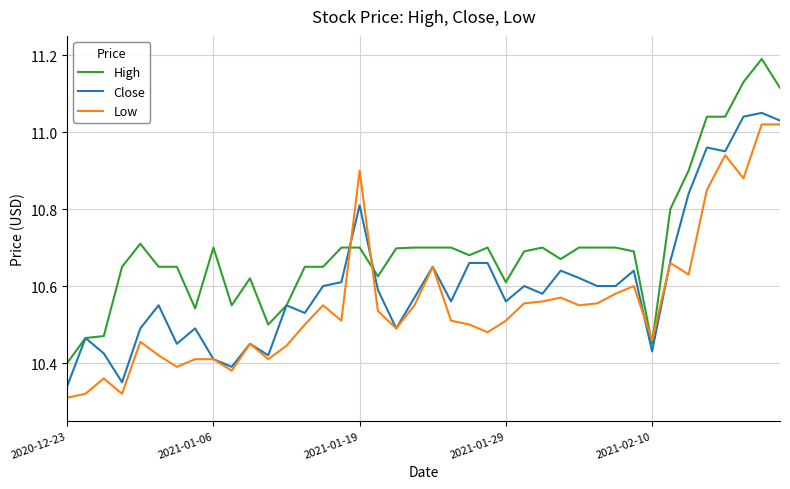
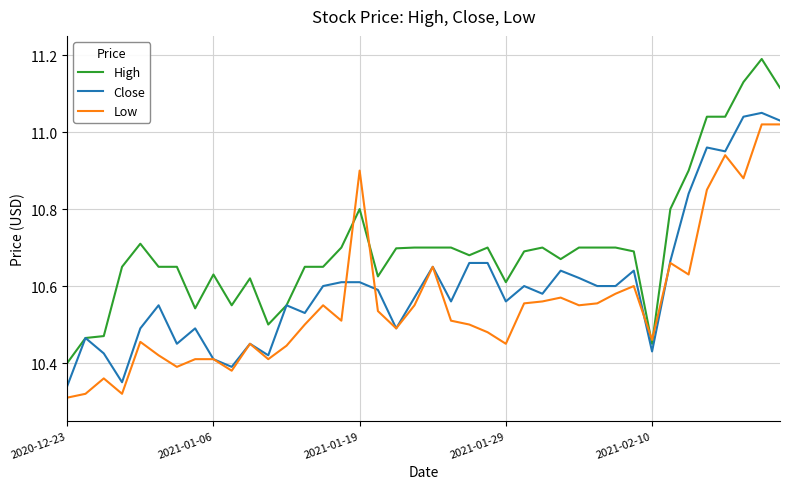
High, 2021-01-06: 10.70 -> 10.63
High, 2021-01-19: 10.7 -> 10.8
Close, 2021-01-19: 10.81 -> 10.61
Low, 2021-01-29: 10.51 -> 10.45
